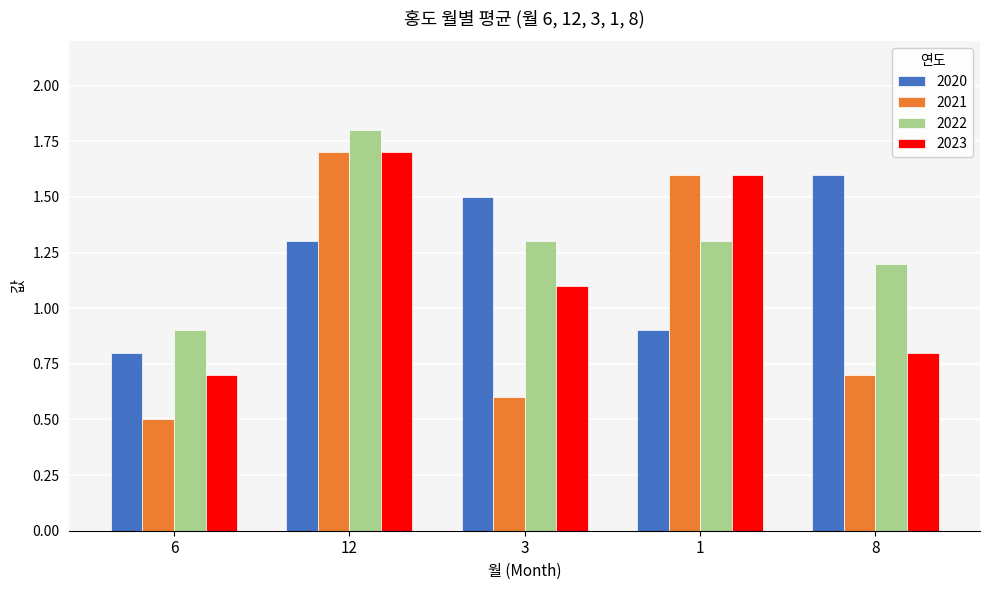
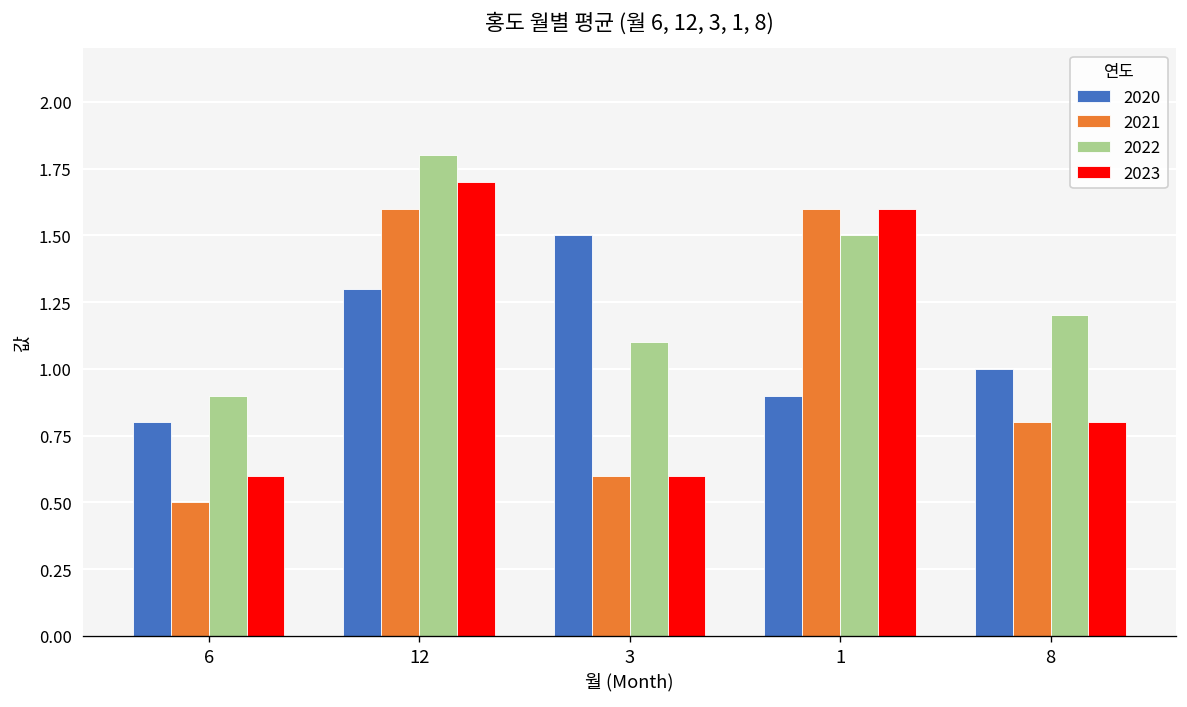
2023, 6: 0.7 -> 0.6
2021, 12: 1.7 -> 1.6
2022, 3: 1.3 -> 1.1
2023, 3: 1.1 -> 0.6
2022, 1: 1.3 -> 1.5
2020, 8: 1.6 -> 1.0
2021, 8: 0.7 -> 0.8
